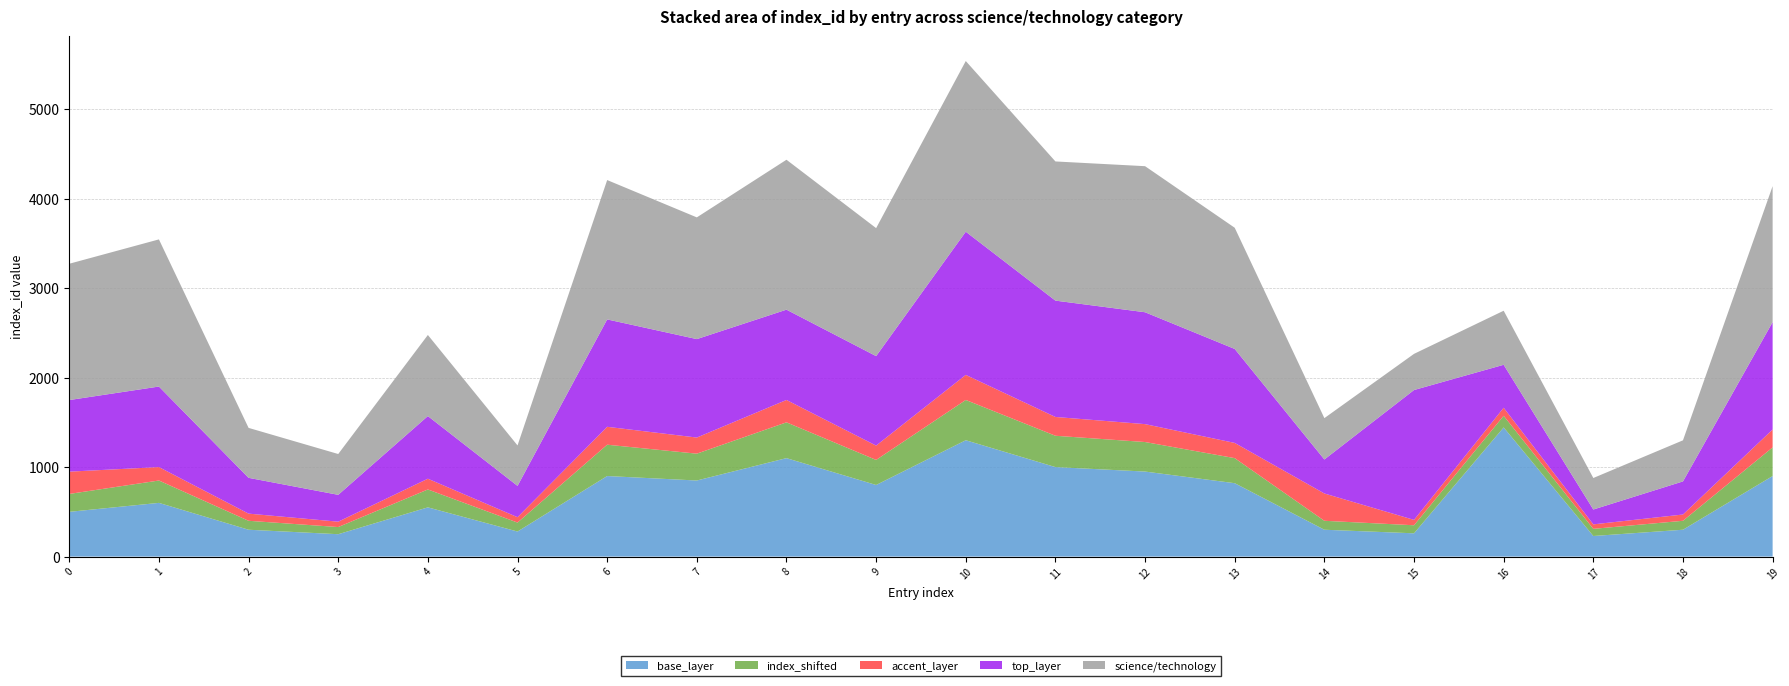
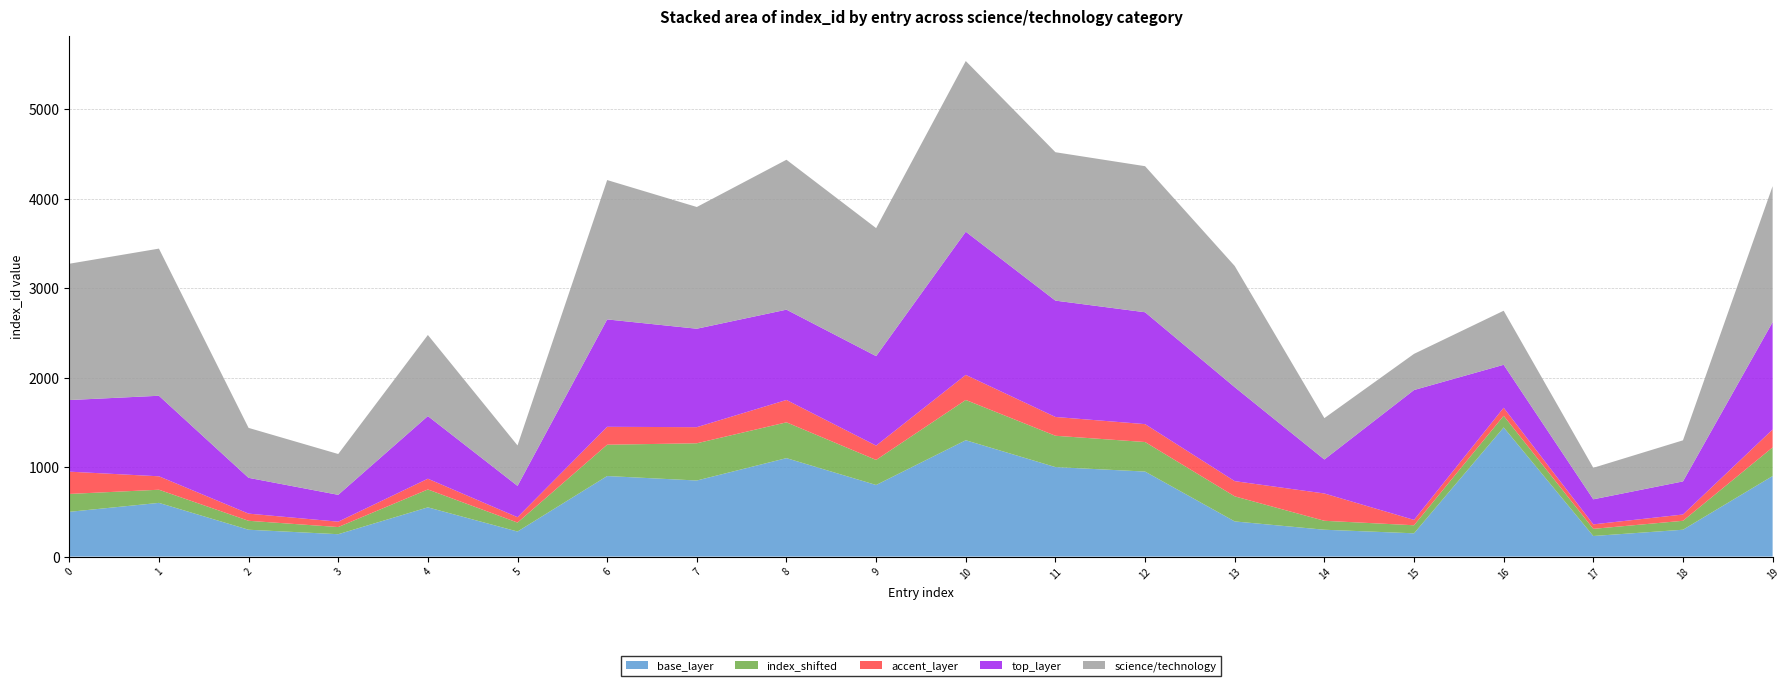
index_shifted, 1: 300 -> 100
index_shifted, 7: 300 -> 400
science/technology, 11: 1600 -> 1700
base_layer, 13: 800 -> 400
top_layer, 17: 200 -> 300
